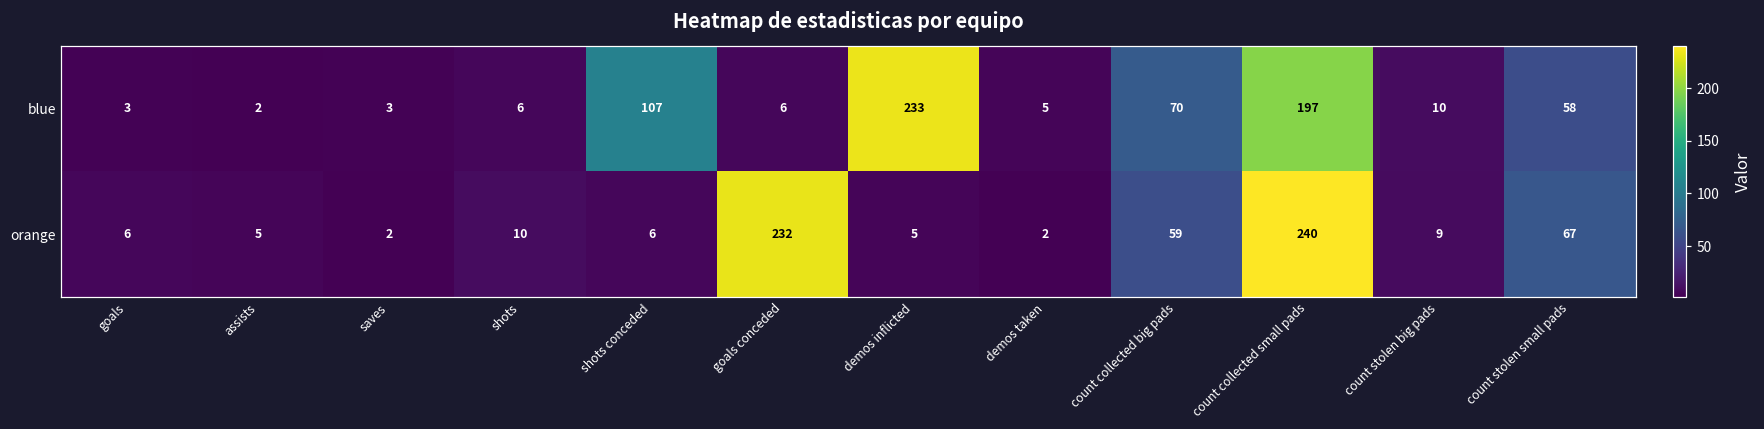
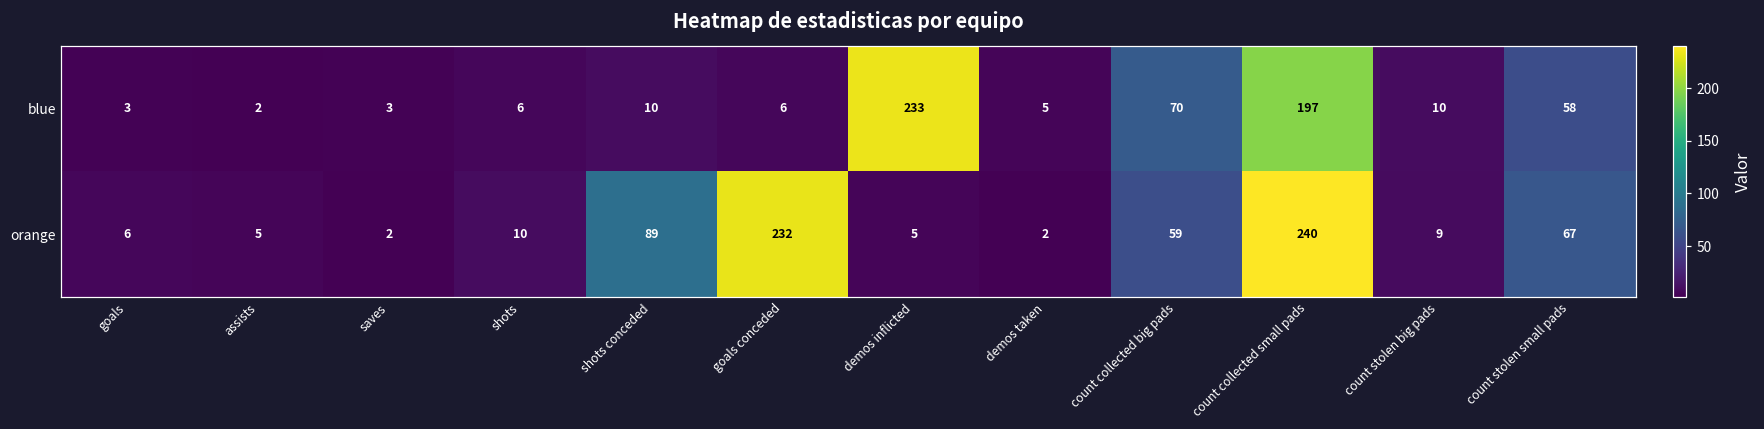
blue, shots conceded: 107 -> 10
orange, shots conceded: 6 -> 89
